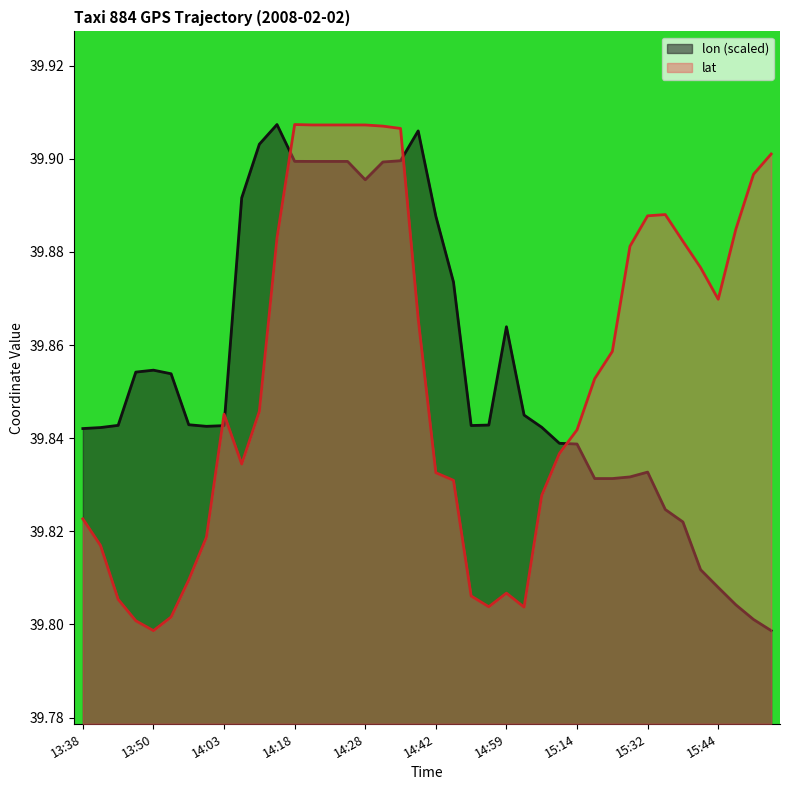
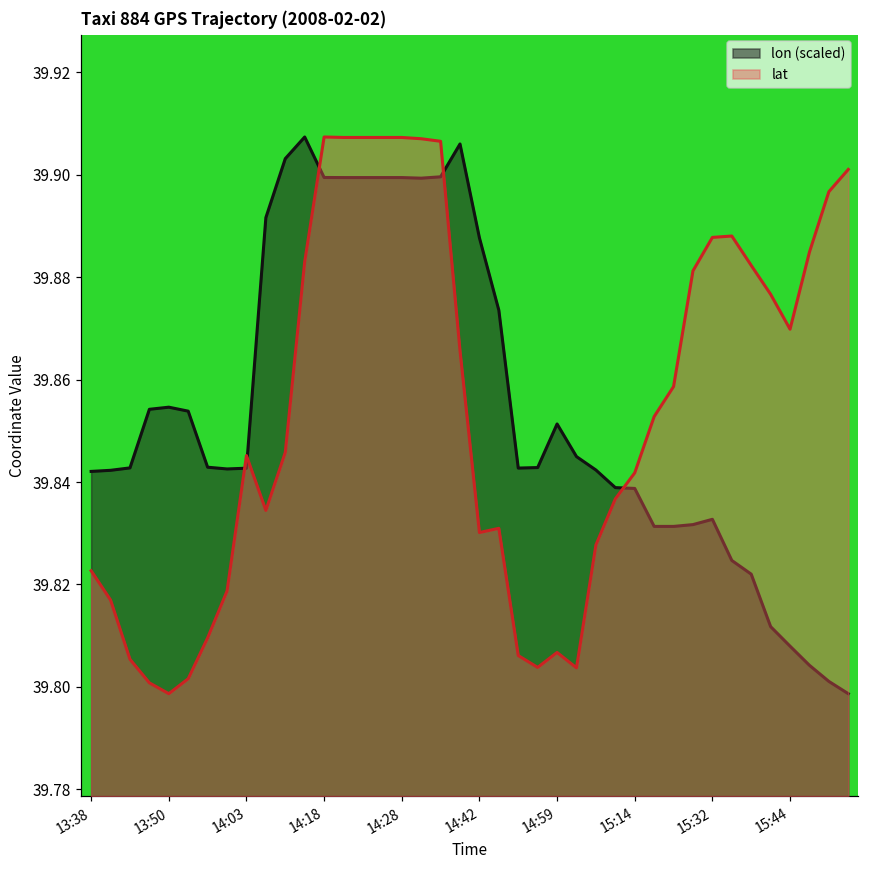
lon (scaled), 14:28: 39.895 -> 39.899
lat, 14:42: 39.833 -> 39.830
lon (scaled), 14:59: 39.864 -> 39.851
